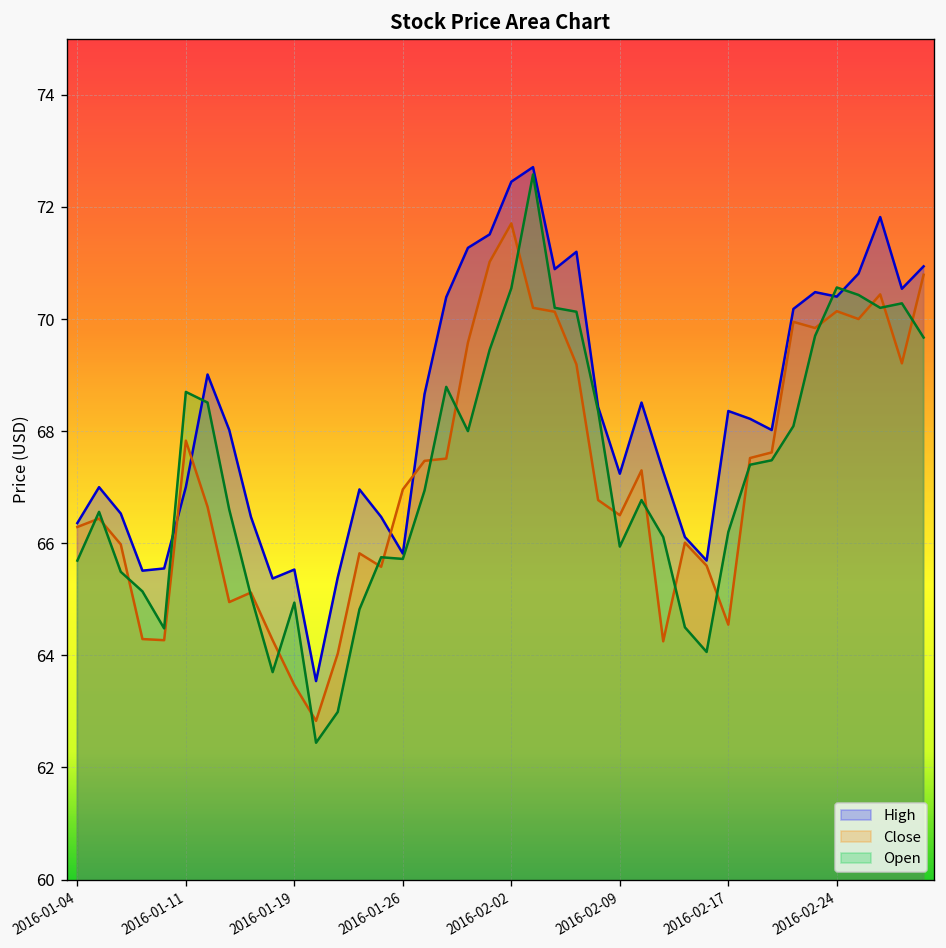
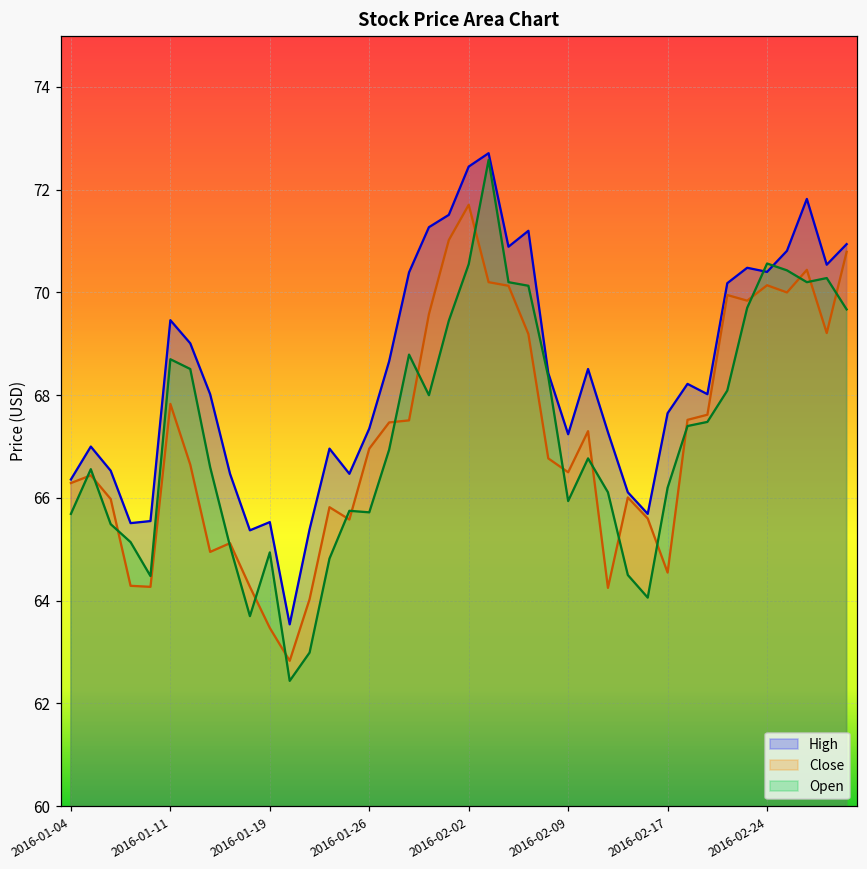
High, 2016-01-11: 67.0 -> 69.5
High, 2016-01-26: 65.8 -> 67.3
High, 2016-02-17: 68.4 -> 67.7
